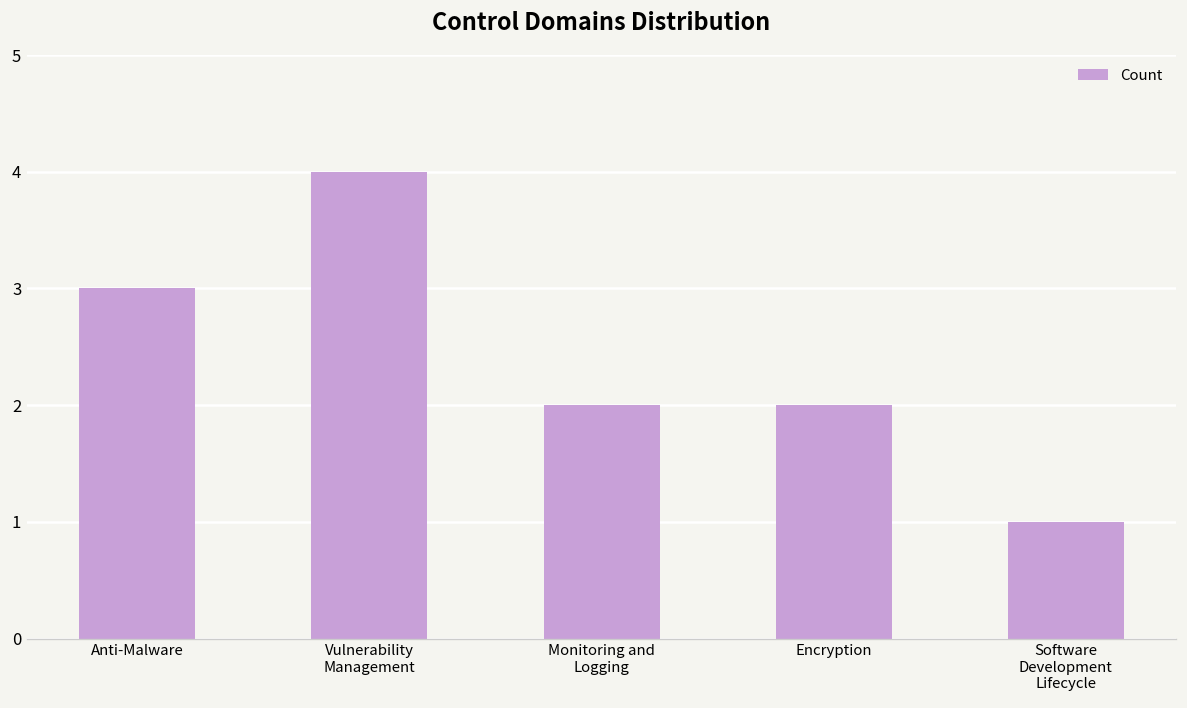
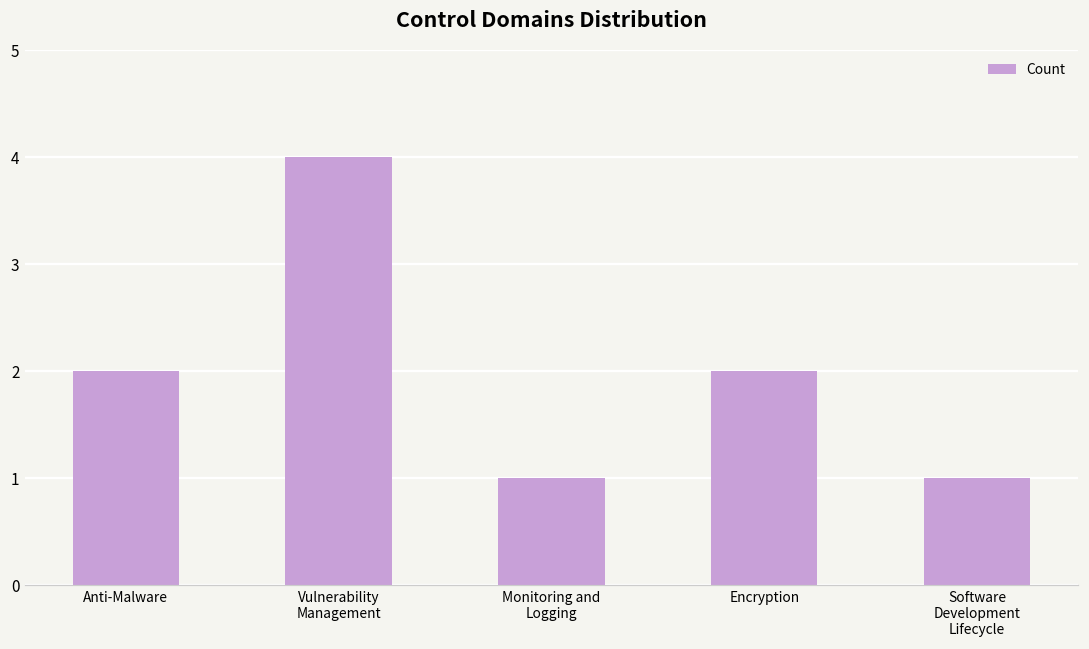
Anti-Malware: 3 -> 2
Monitoring and Logging: 2 -> 1
